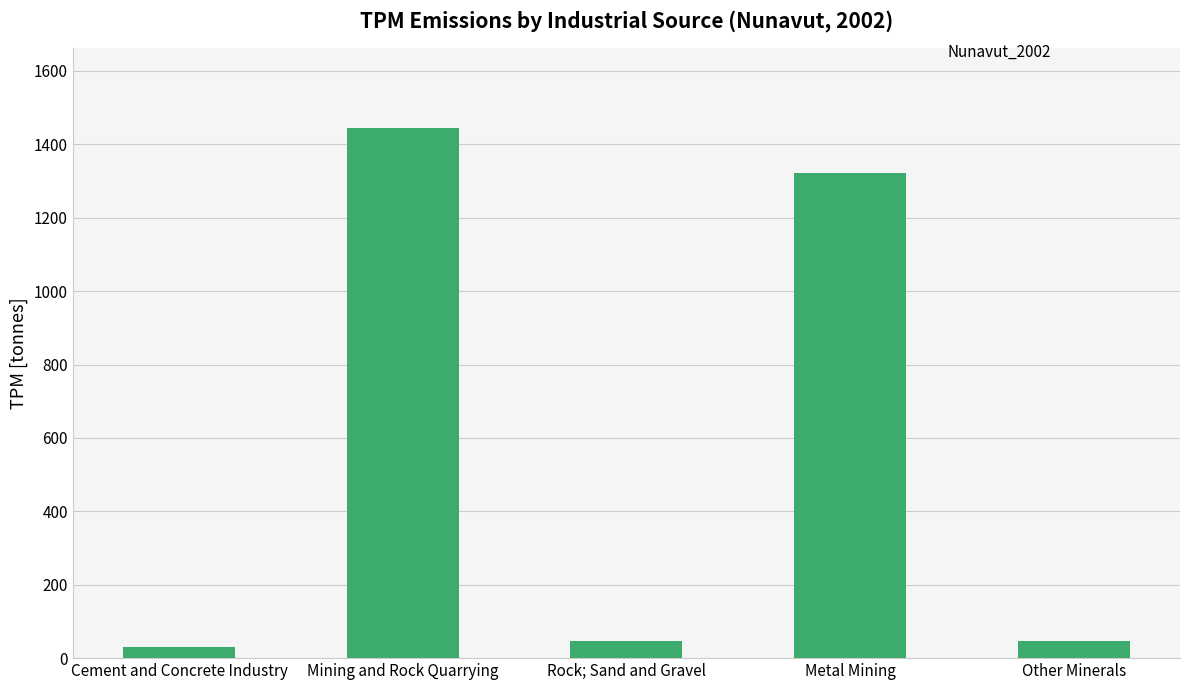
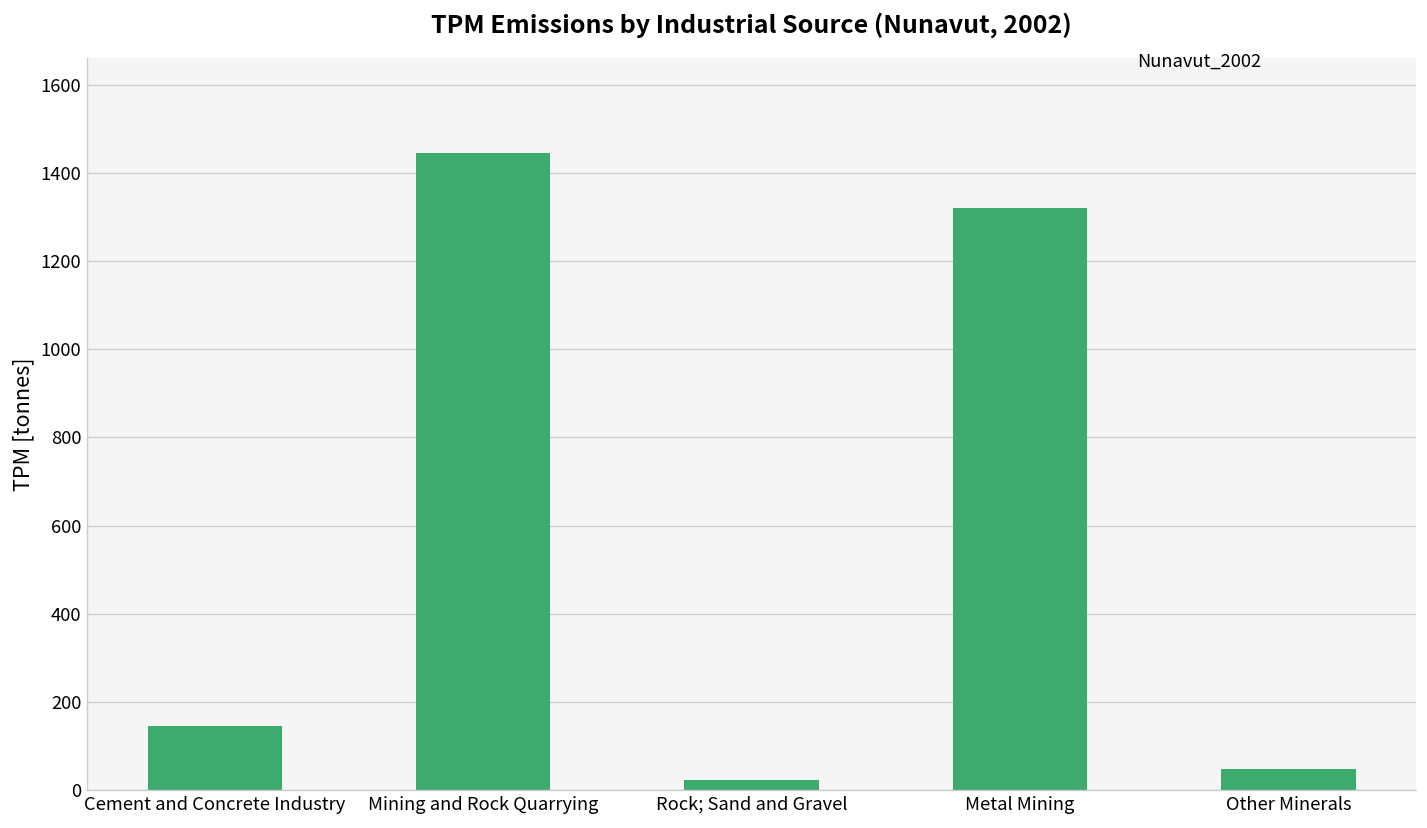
Cement and Concrete Industry: 30 -> 140
Rock; Sand and Gravel: 50 -> 20
